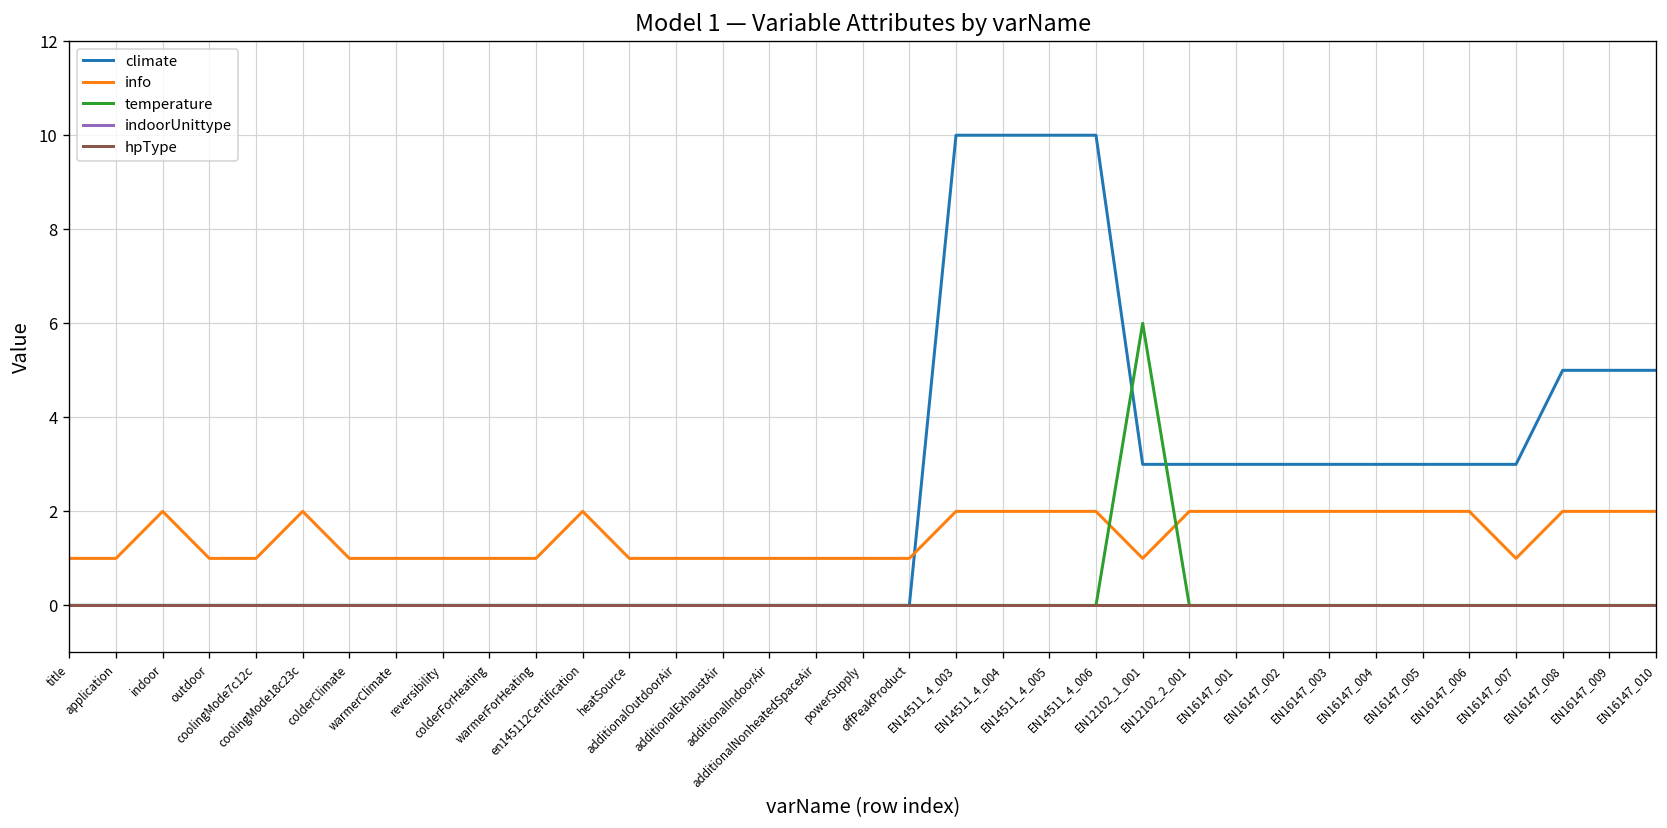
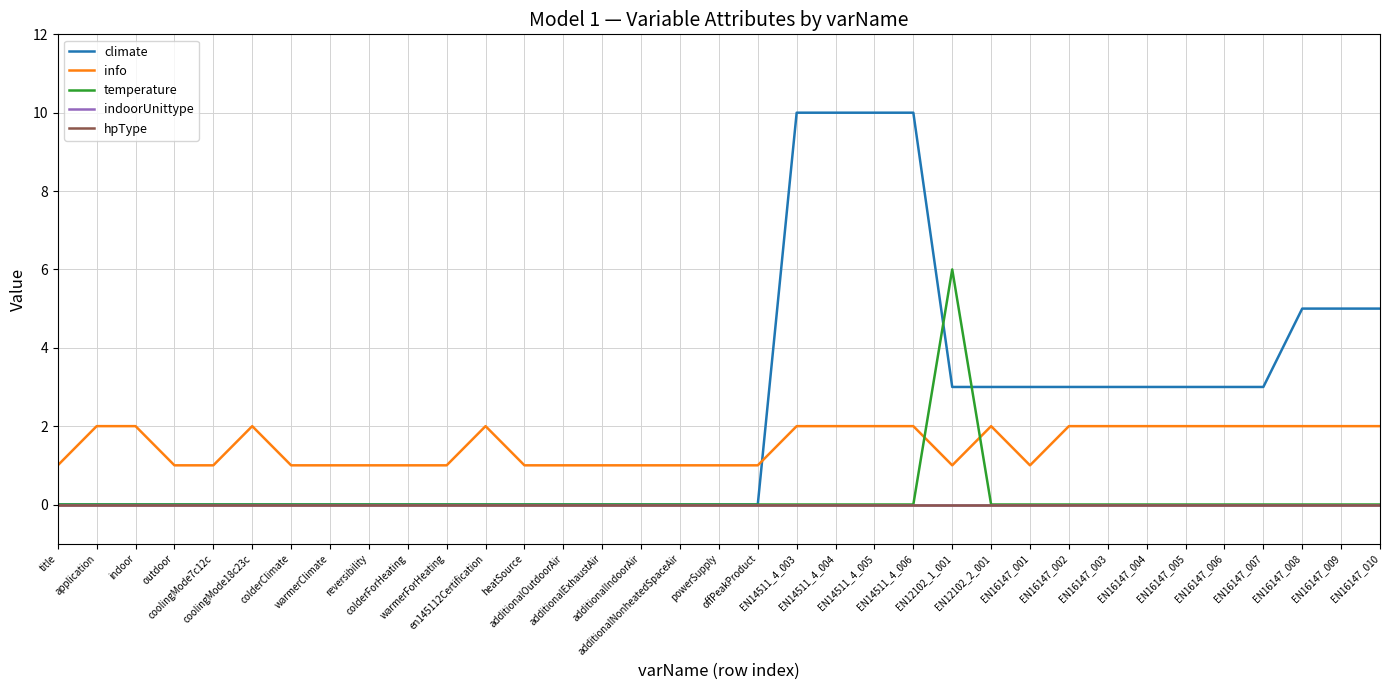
info, application: 1 -> 2
info, EN16147_001: 2 -> 1
info, EN16147_007: 1 -> 2
